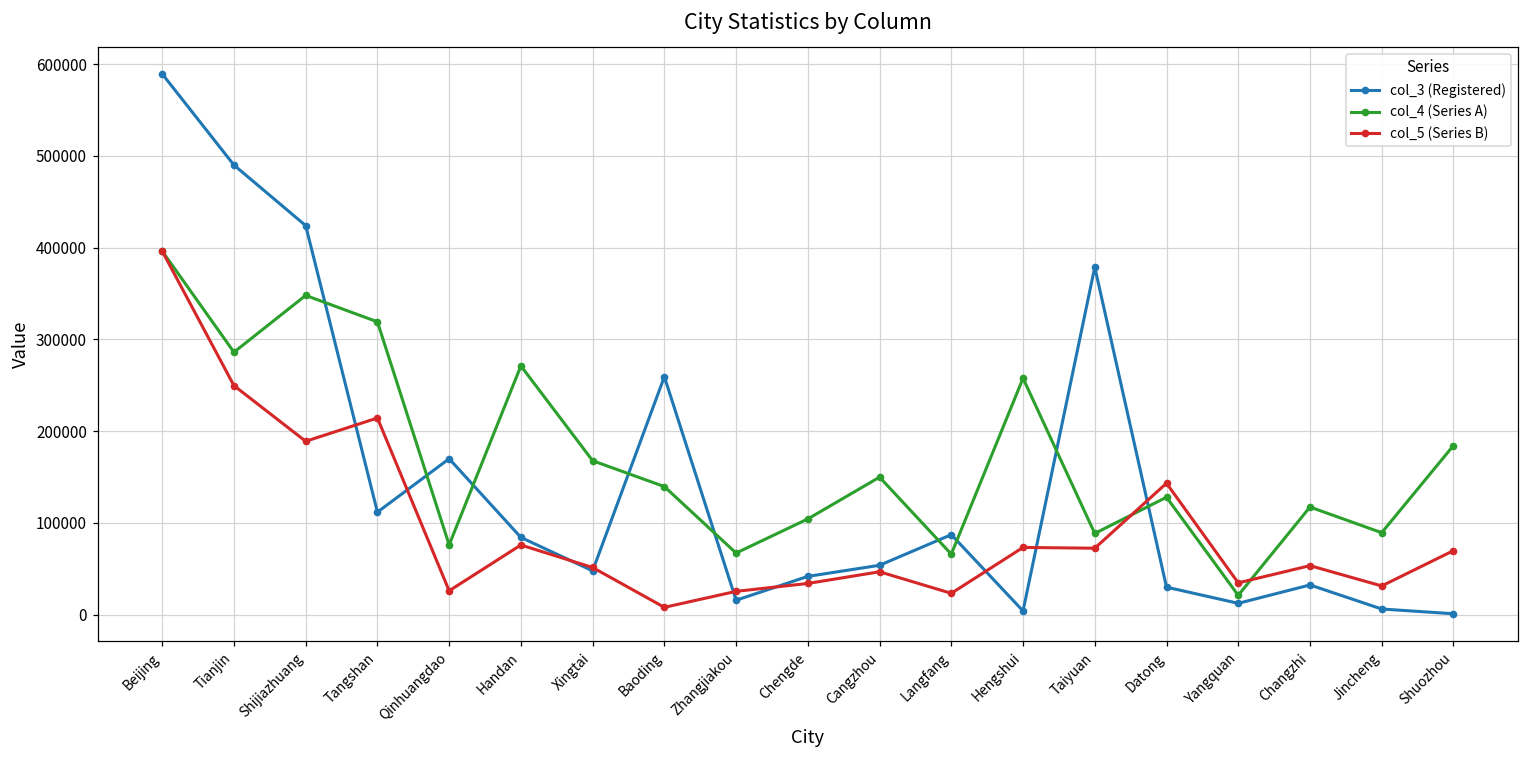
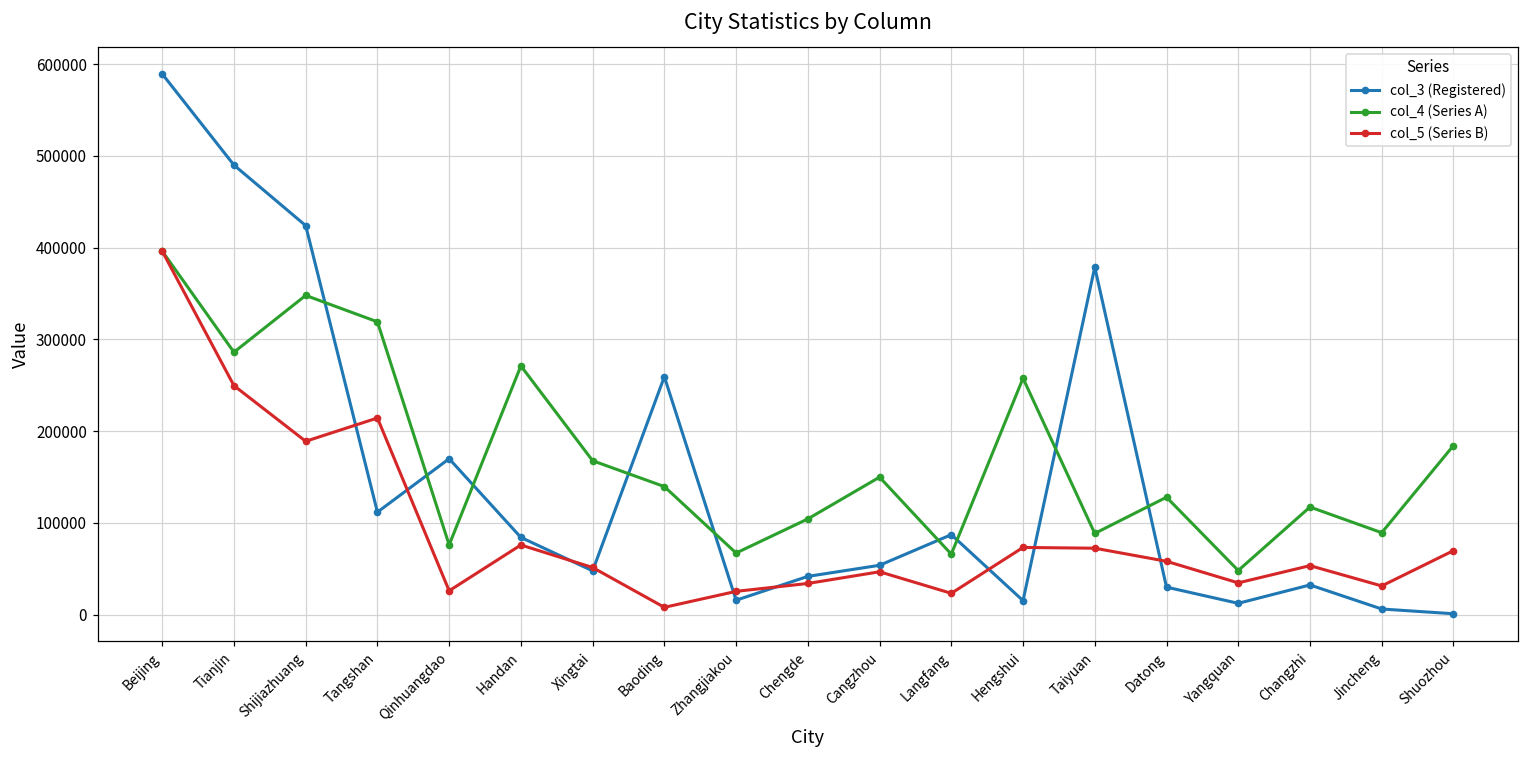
col_3 (Registered), Hengshui: 0 -> 20000
col_5 (Series B), Datong: 140000 -> 60000
col_4 (Series A), Yangquan: 20000 -> 50000
